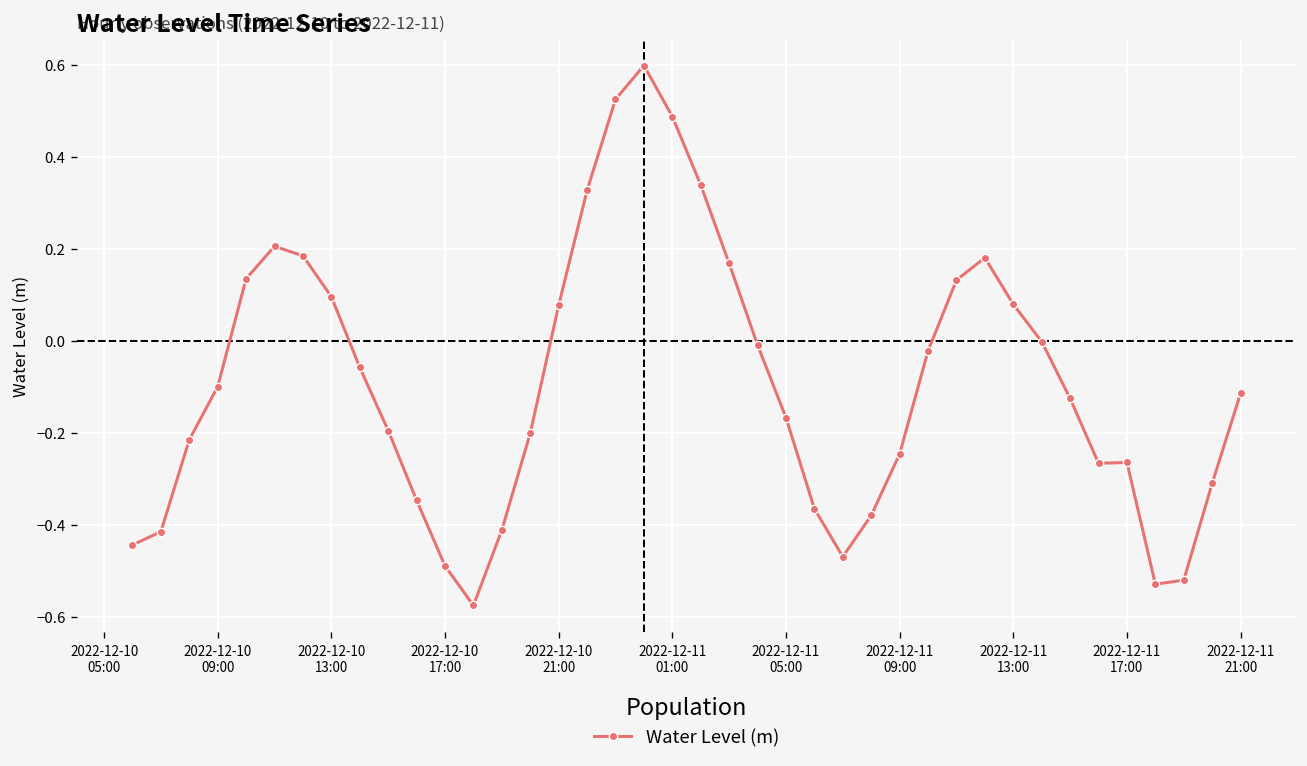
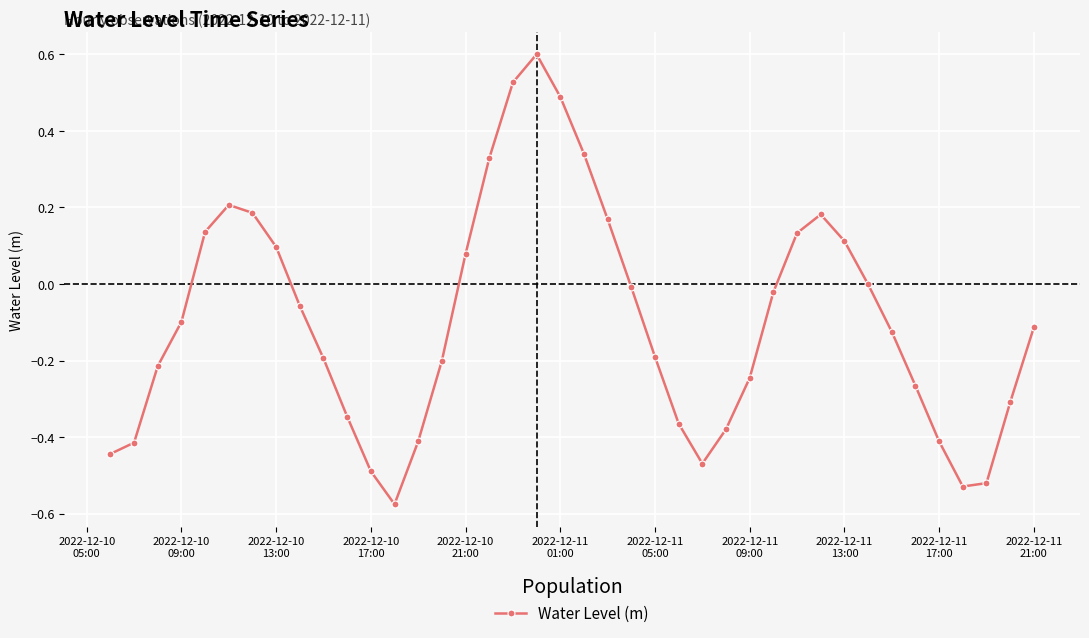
2022-12-11 05:00: -0.17 -> -0.19
2022-12-11 13:00: 0.08 -> 0.11
2022-12-11 17:00: -0.26 -> -0.41
